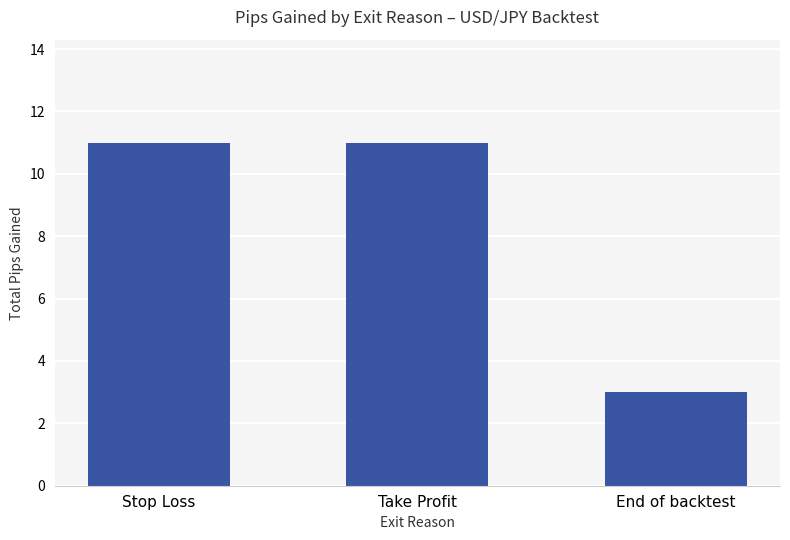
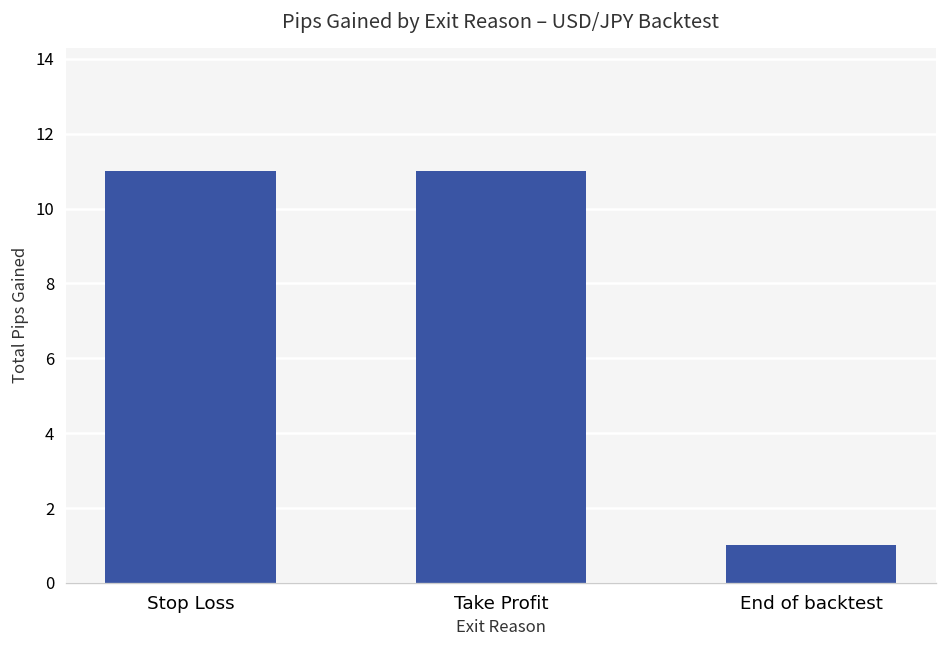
End of backtest: 3 -> 1
